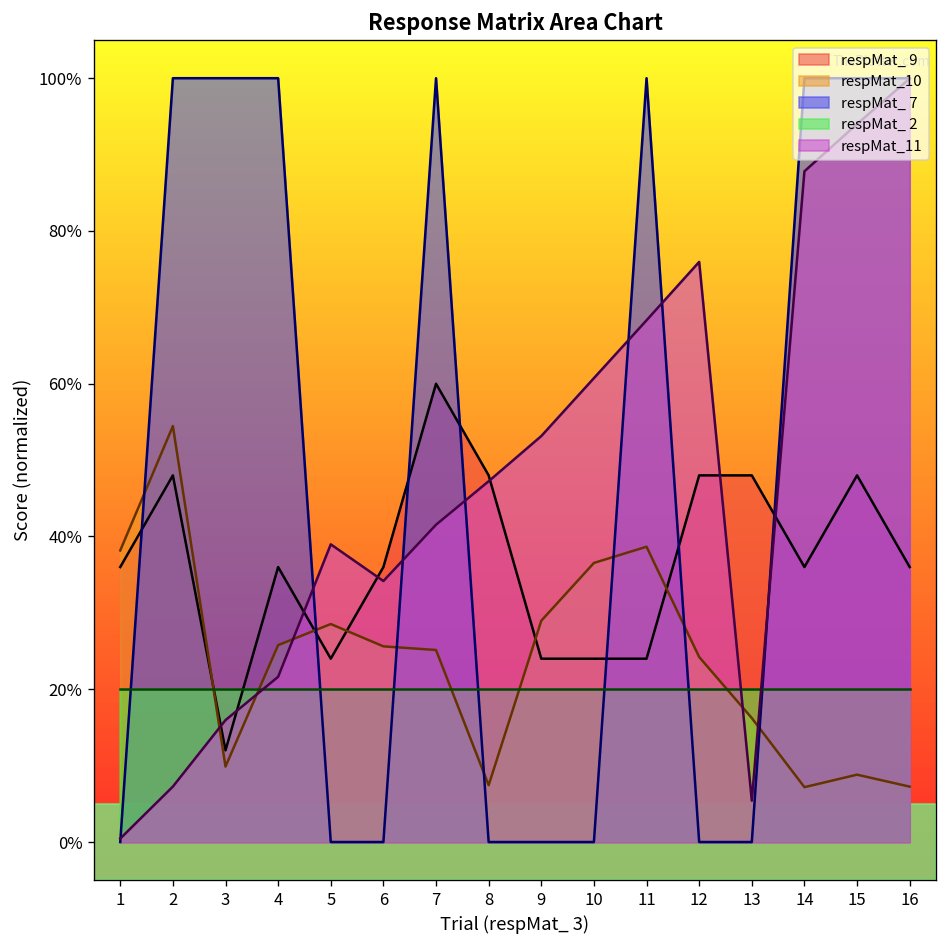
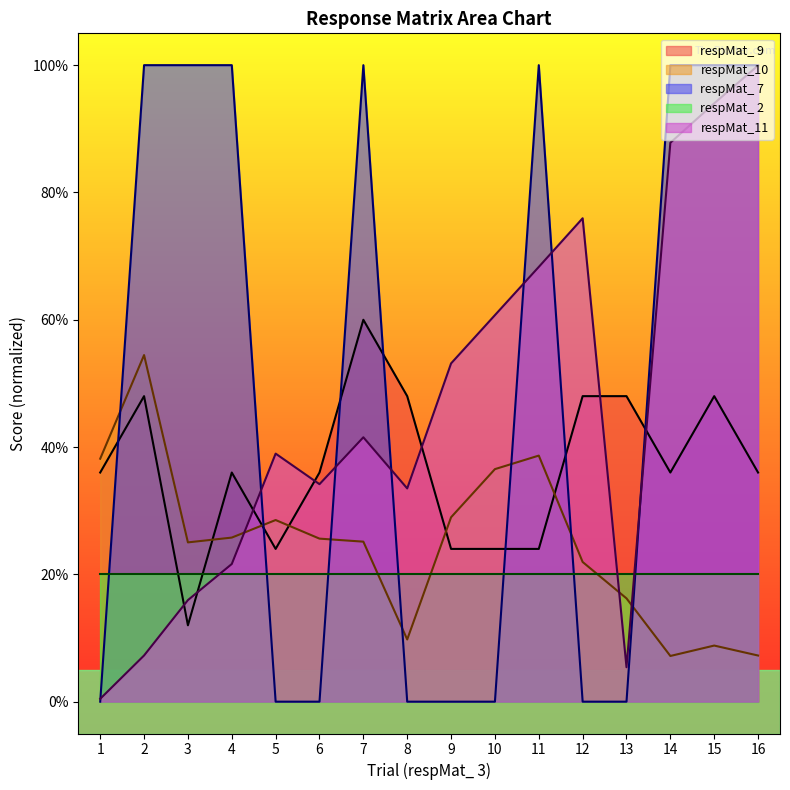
respMat_10, 3: 10% -> 25%
respMat_10, 8: 7% -> 10%
respMat_11, 8: 47% -> 34%
respMat_10, 12: 24% -> 22%
